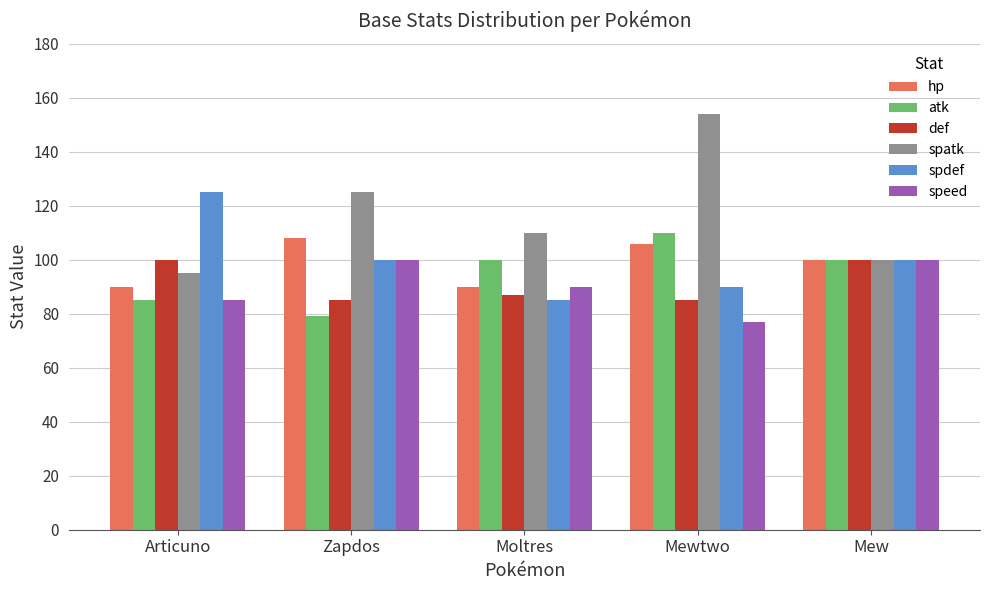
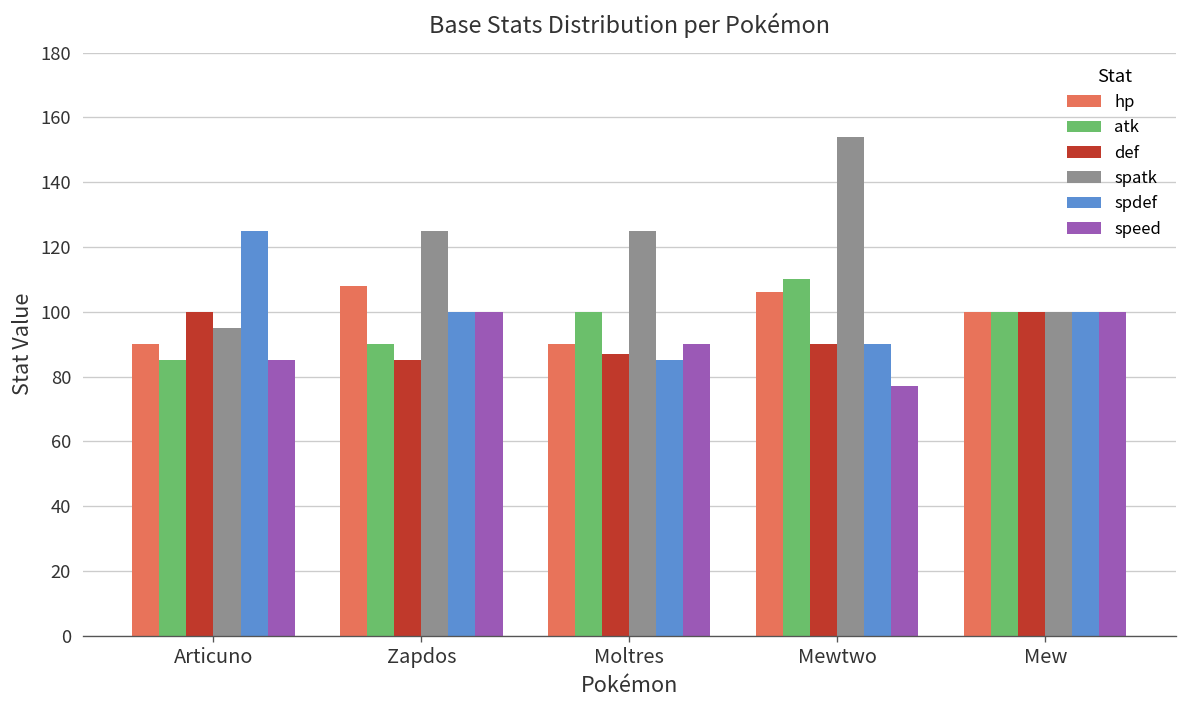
atk, Zapdos: 79 -> 90
spatk, Moltres: 110 -> 125
def, Mewtwo: 85 -> 90
